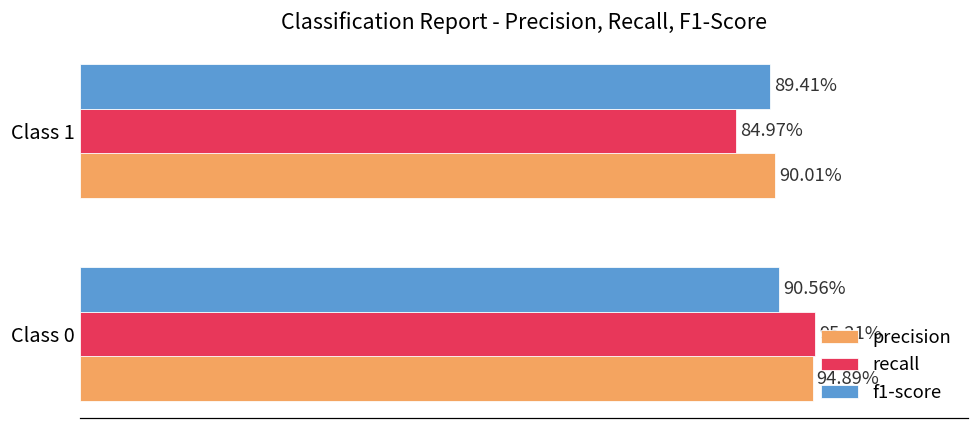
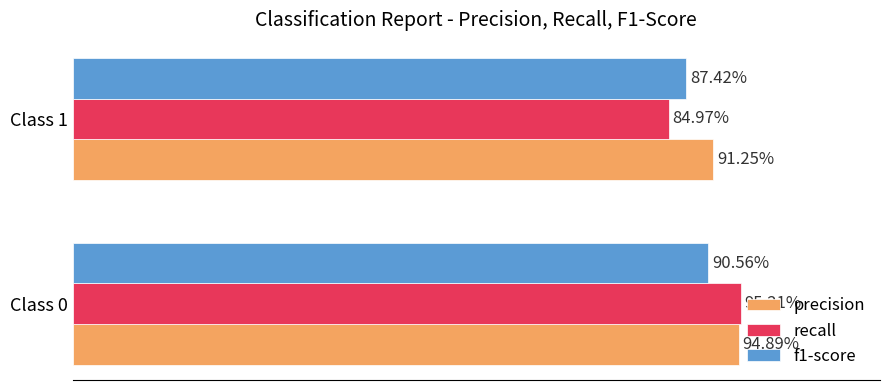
f1-score, Class 1: 89.41% -> 87.42%
precision, Class 1: 90.01% -> 91.25%
